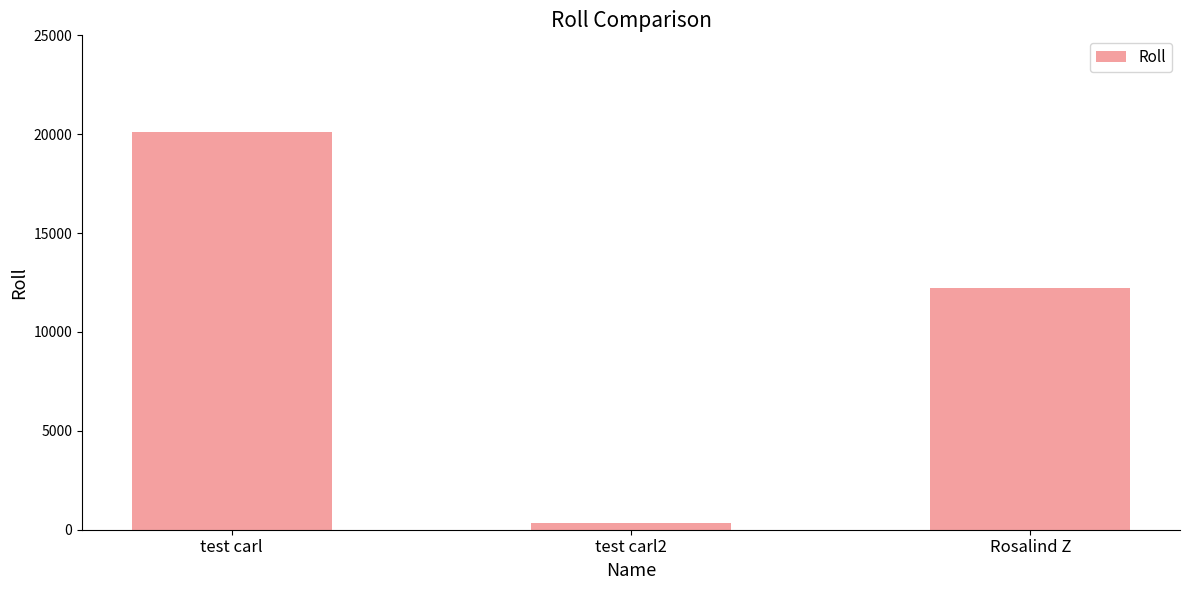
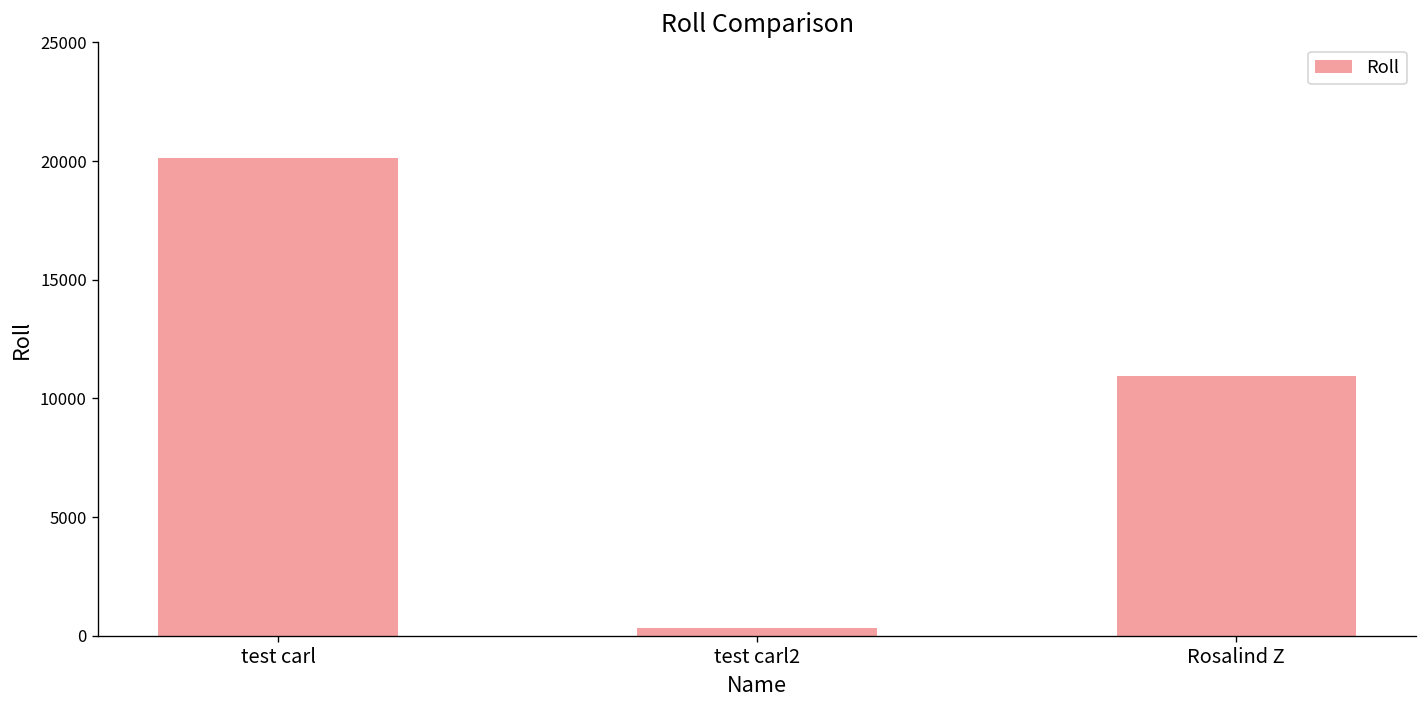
Rosalind Z: 12200 -> 10900
